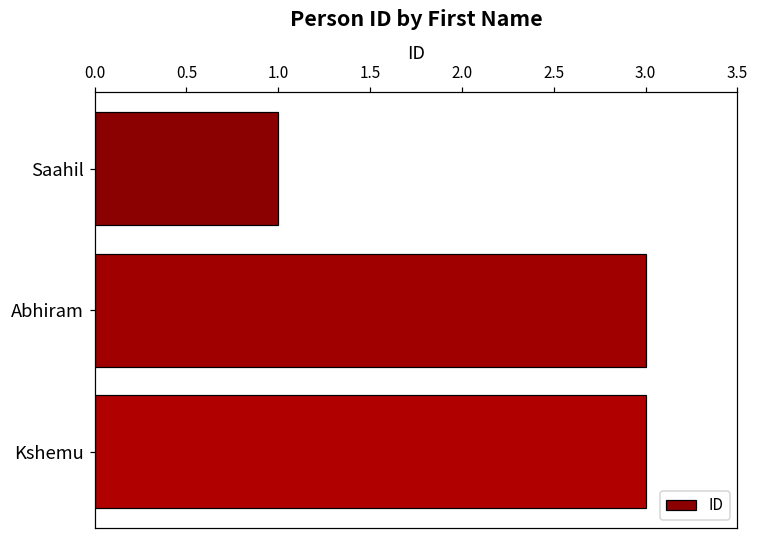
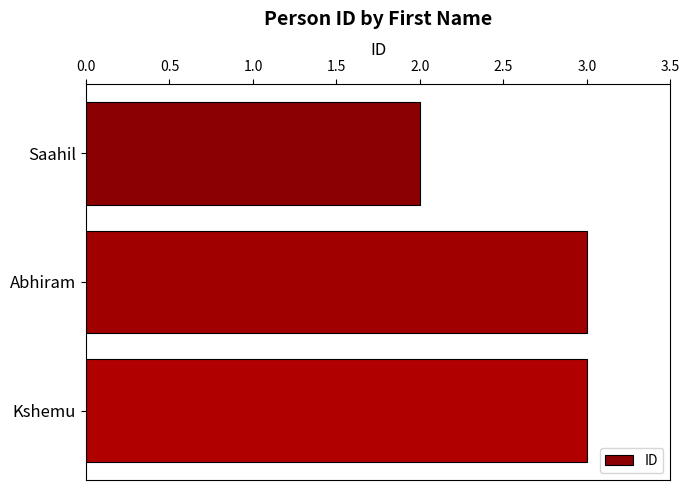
Saahil: 1 -> 2
